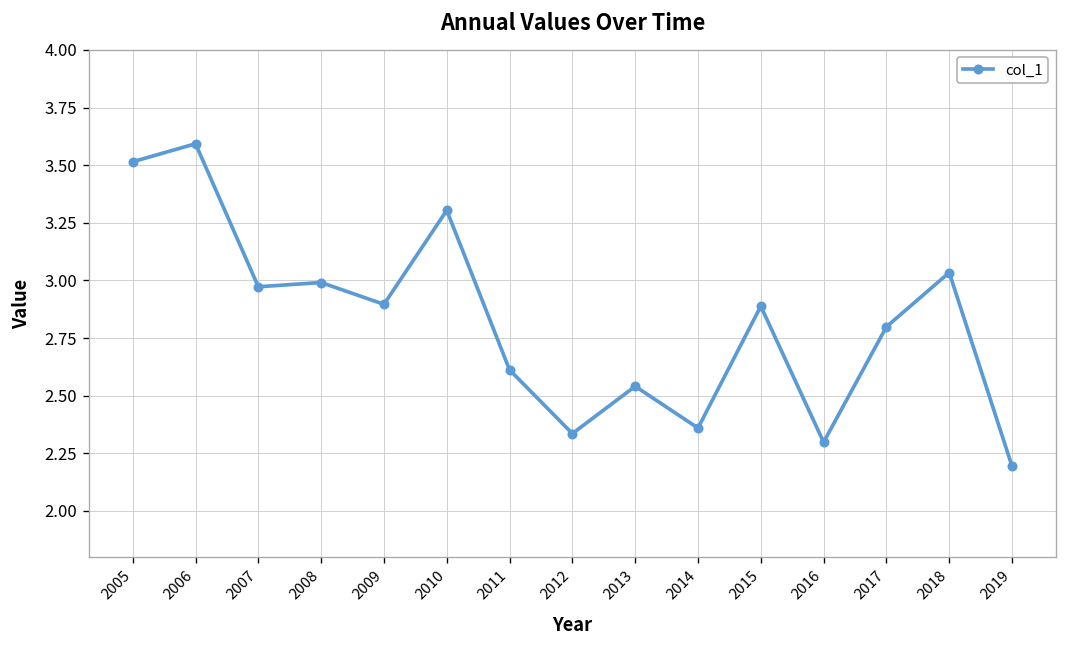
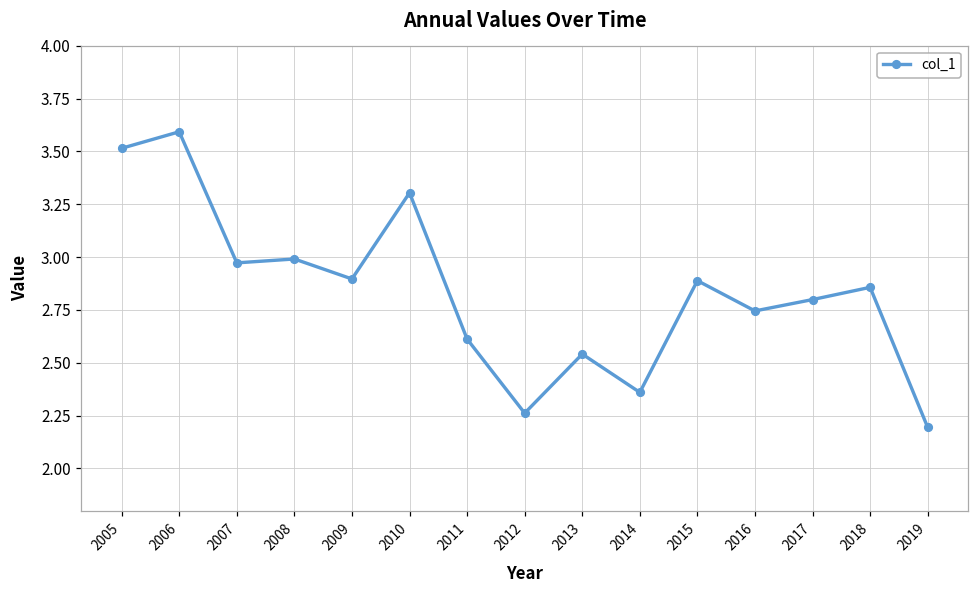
2012: 2.34 -> 2.26
2016: 2.30 -> 2.75
2018: 3.03 -> 2.86
